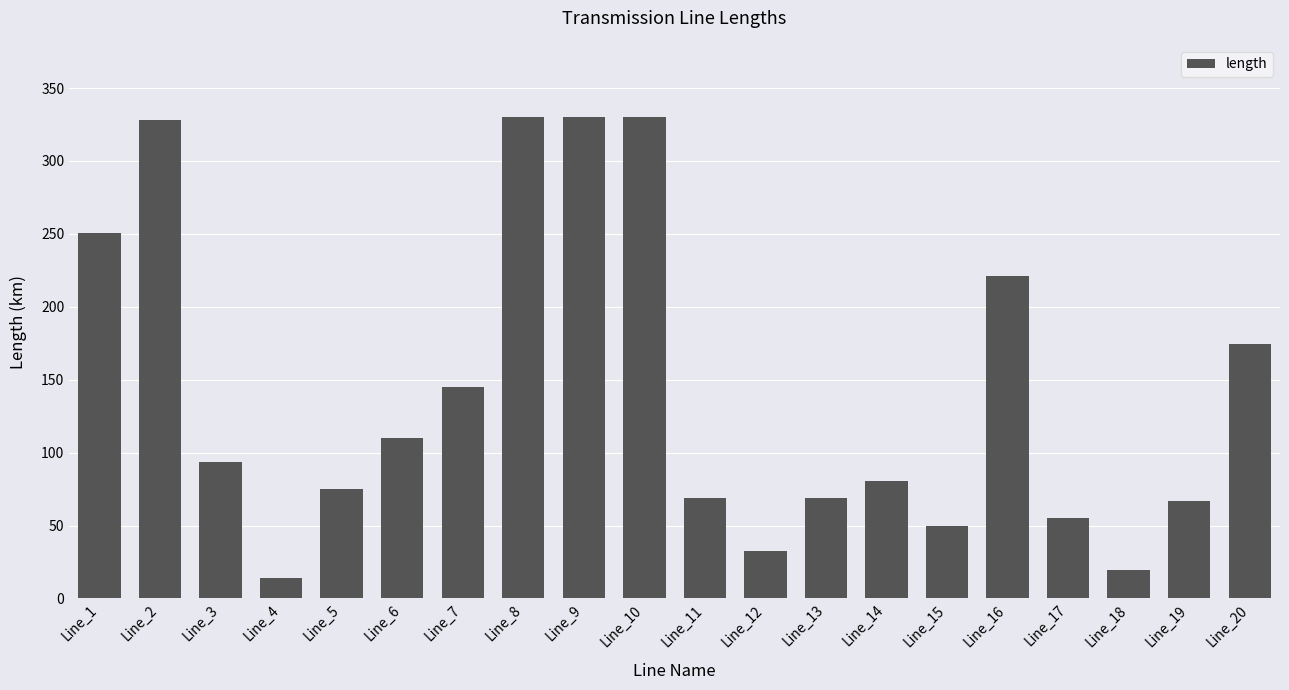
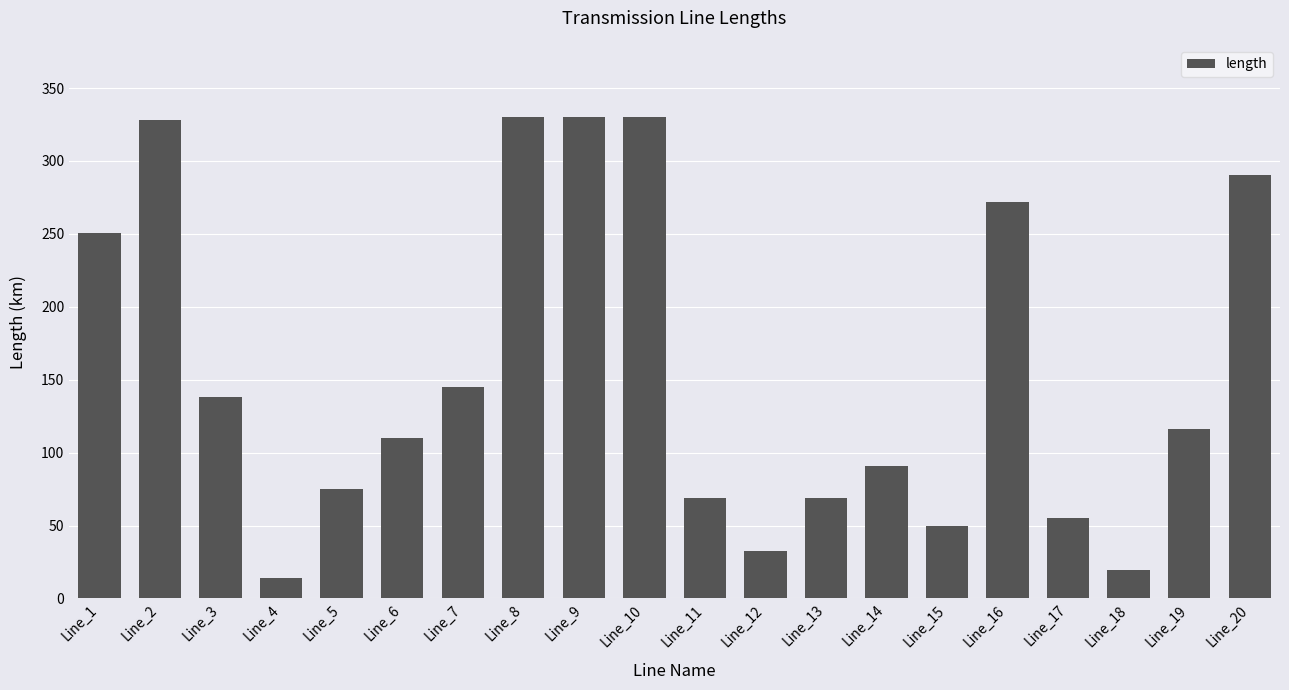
Line_3: 94 -> 138
Line_14: 80 -> 91
Line_16: 221 -> 272
Line_19: 67 -> 116
Line_20: 175 -> 290
